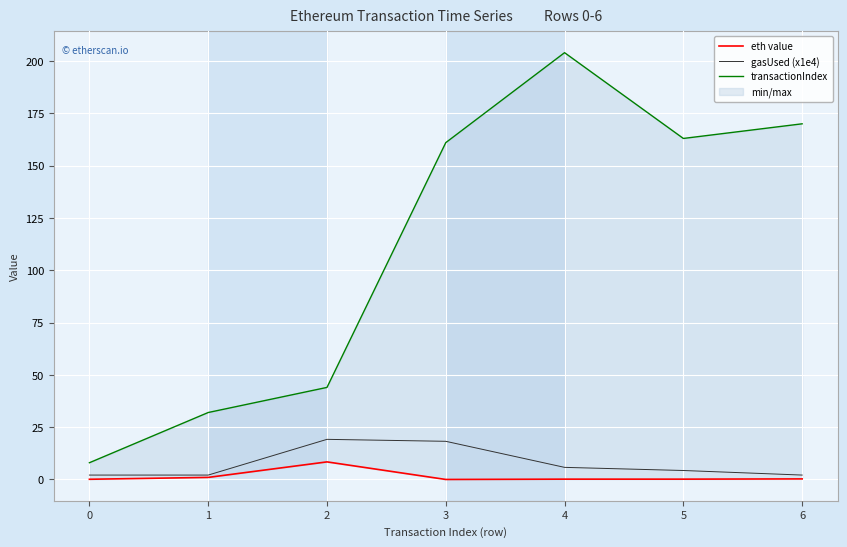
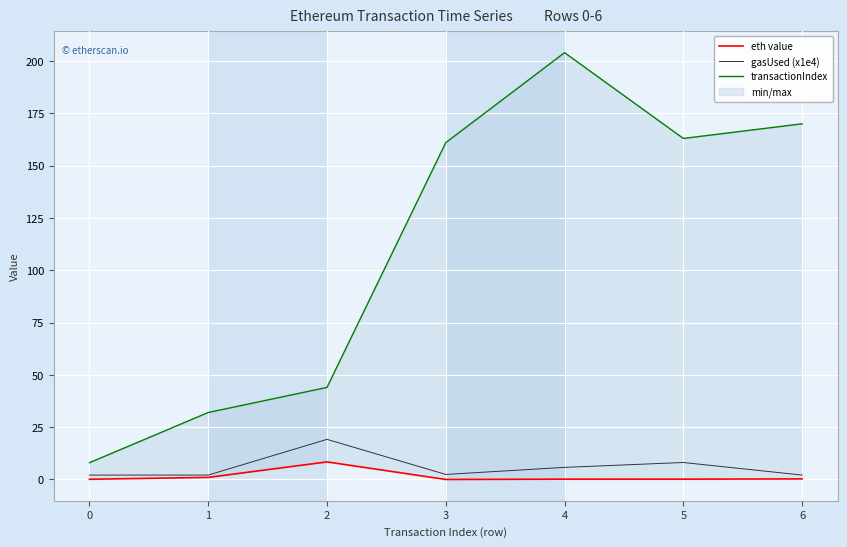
gasUsed (x1e4), 3: 18 -> 2
gasUsed (x1e4), 5: 4 -> 8
